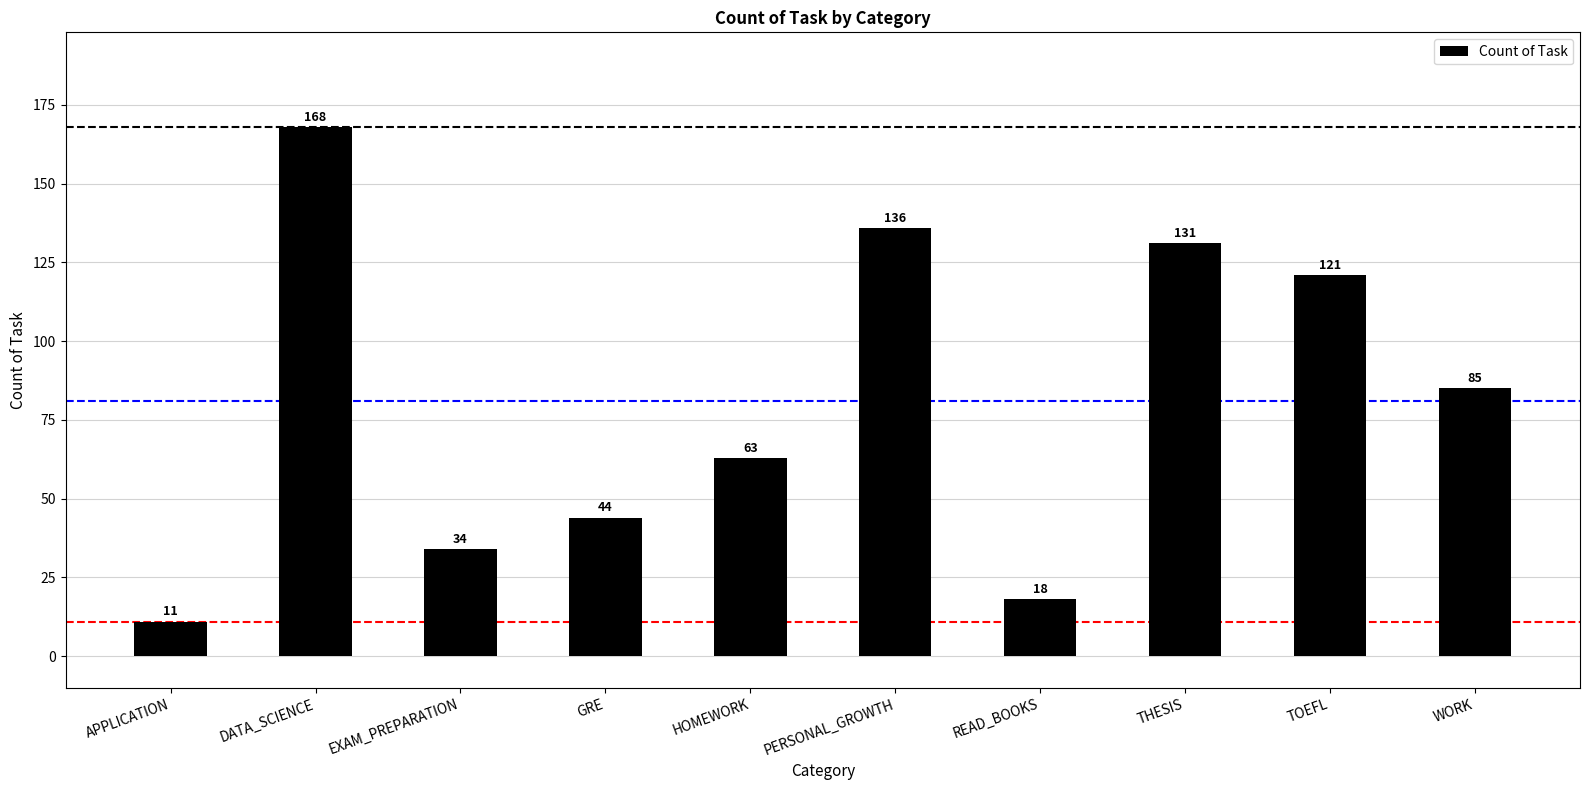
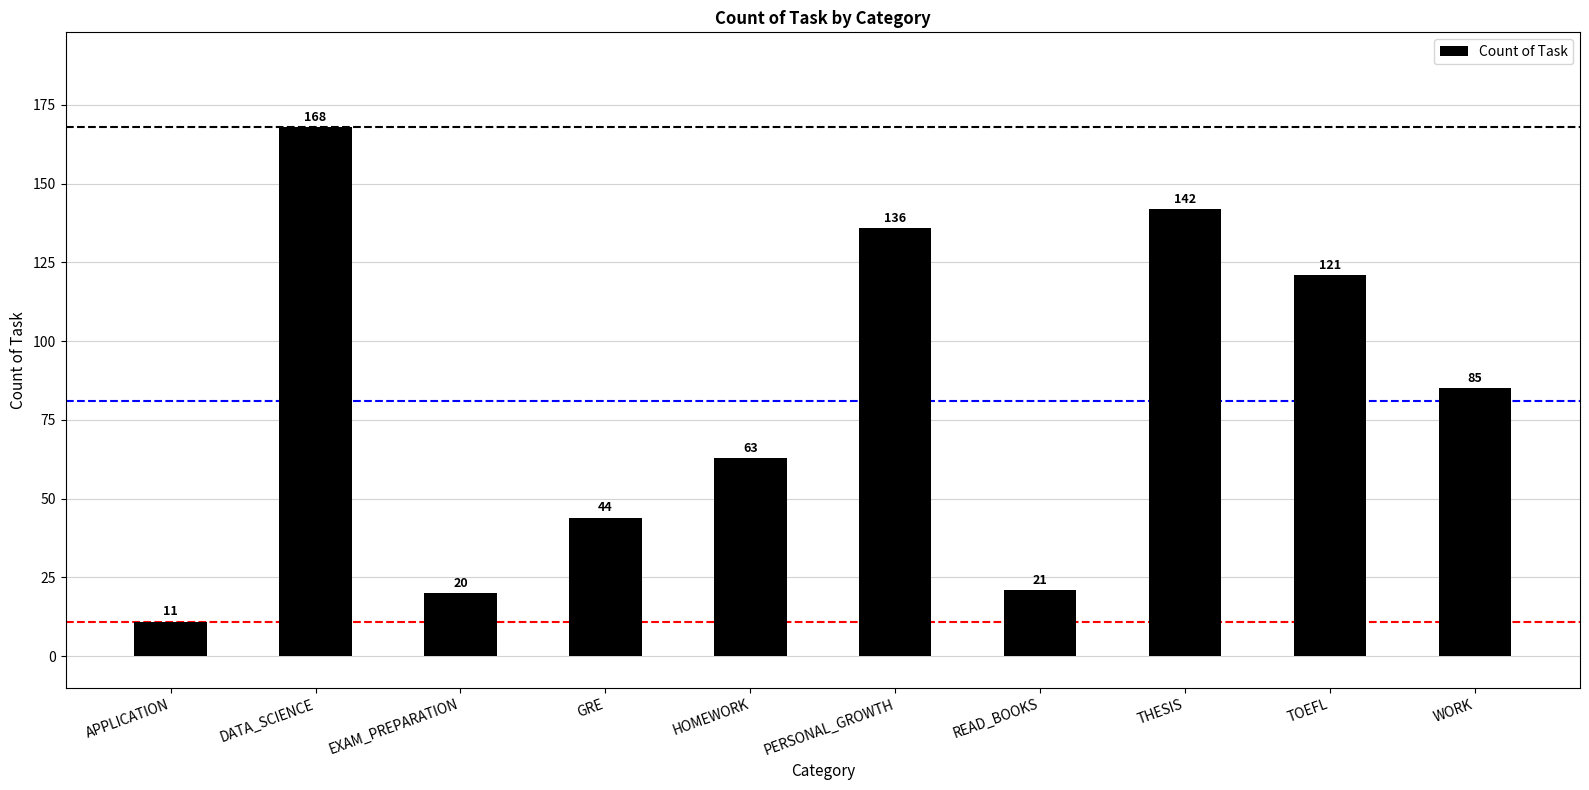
EXAM_PREPARATION: 34 -> 20
READ_BOOKS: 18 -> 21
THESIS: 131 -> 142
